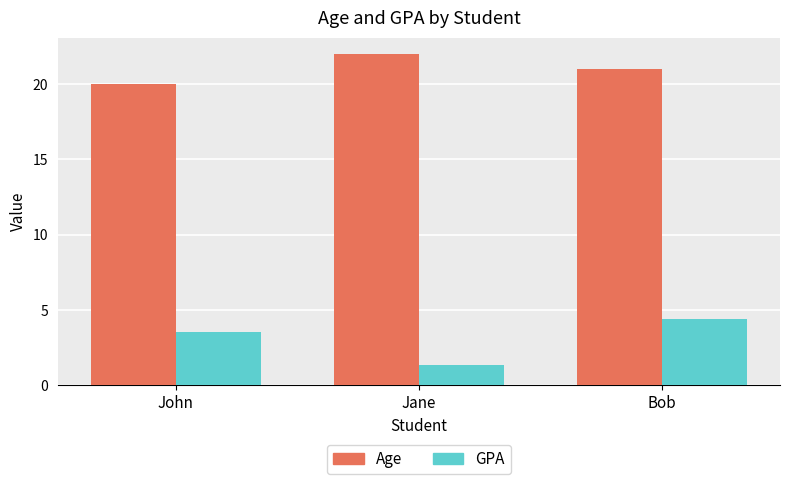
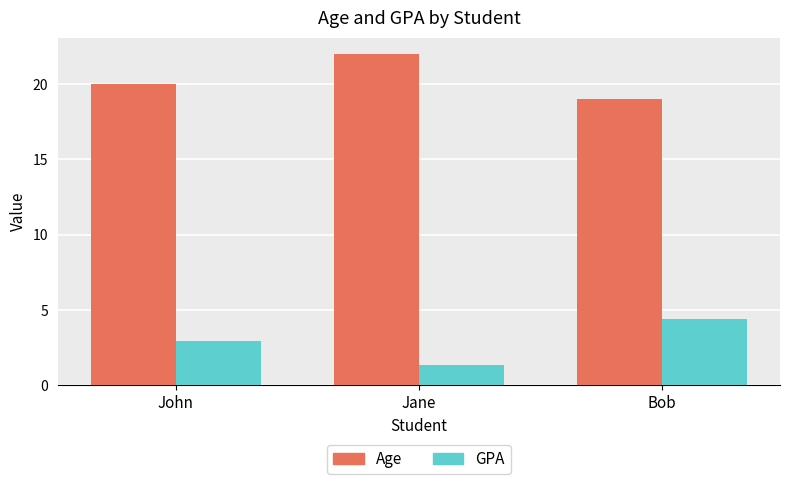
GPA, John: 3.5 -> 2.9
Age, Bob: 21 -> 19
